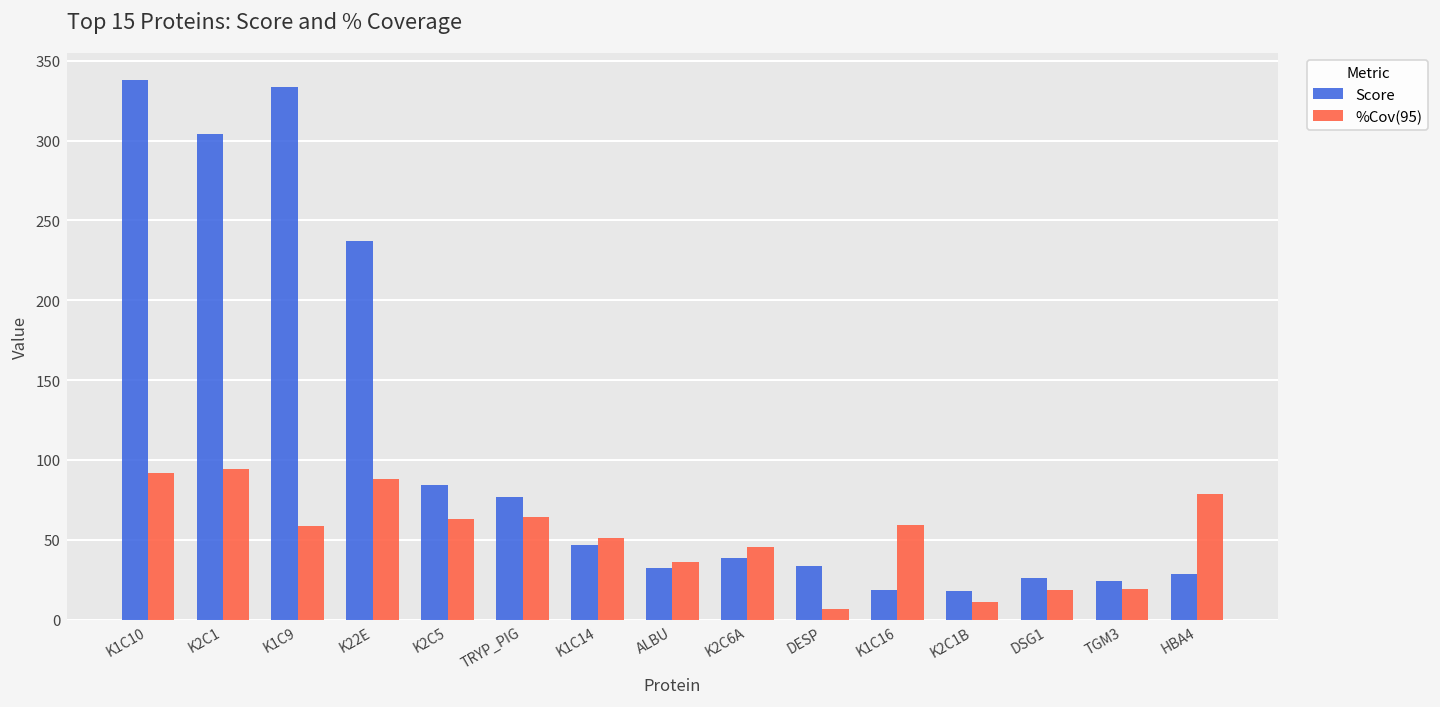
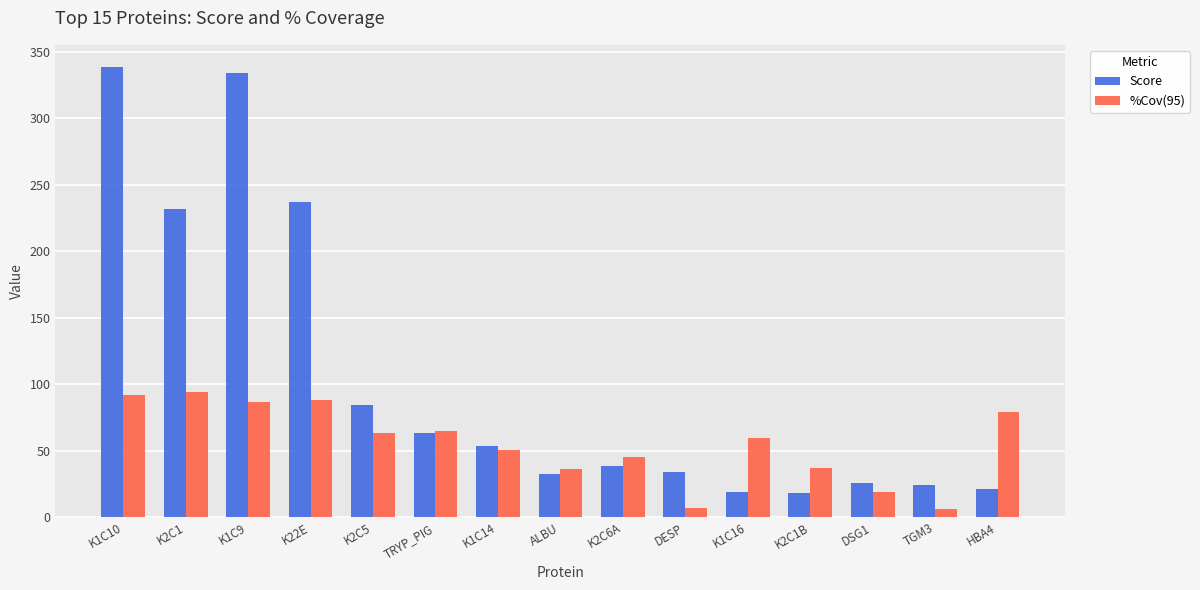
Score, K2C1: 304 -> 232
%Cov(95), K1C9: 59 -> 87
Score, TRYP_PIG: 77 -> 63
Score, K1C14: 47 -> 54
%Cov(95), K2C1B: 11 -> 37
%Cov(95), TGM3: 19 -> 6
Score, HBA4: 29 -> 21
